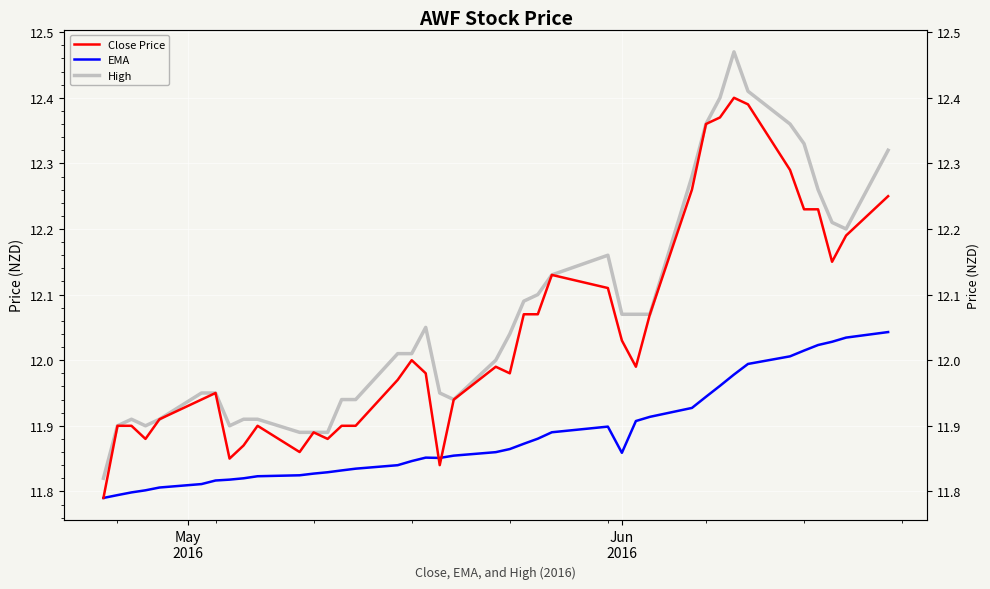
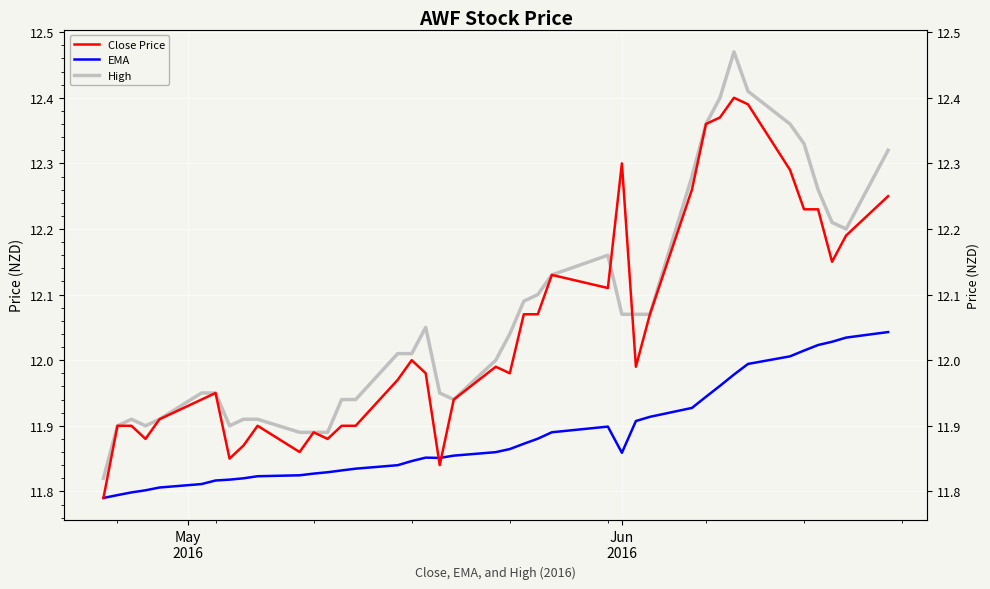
Close Price, Jun 2016: 12.03 -> 12.30
